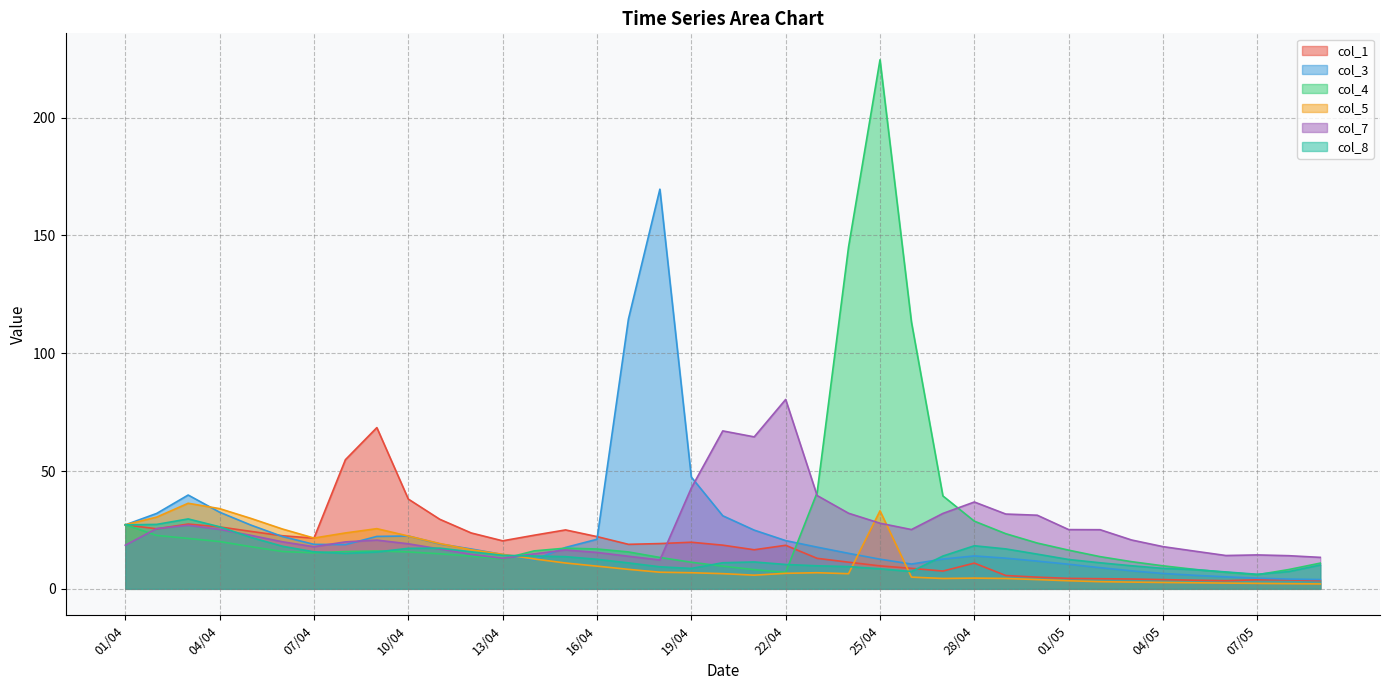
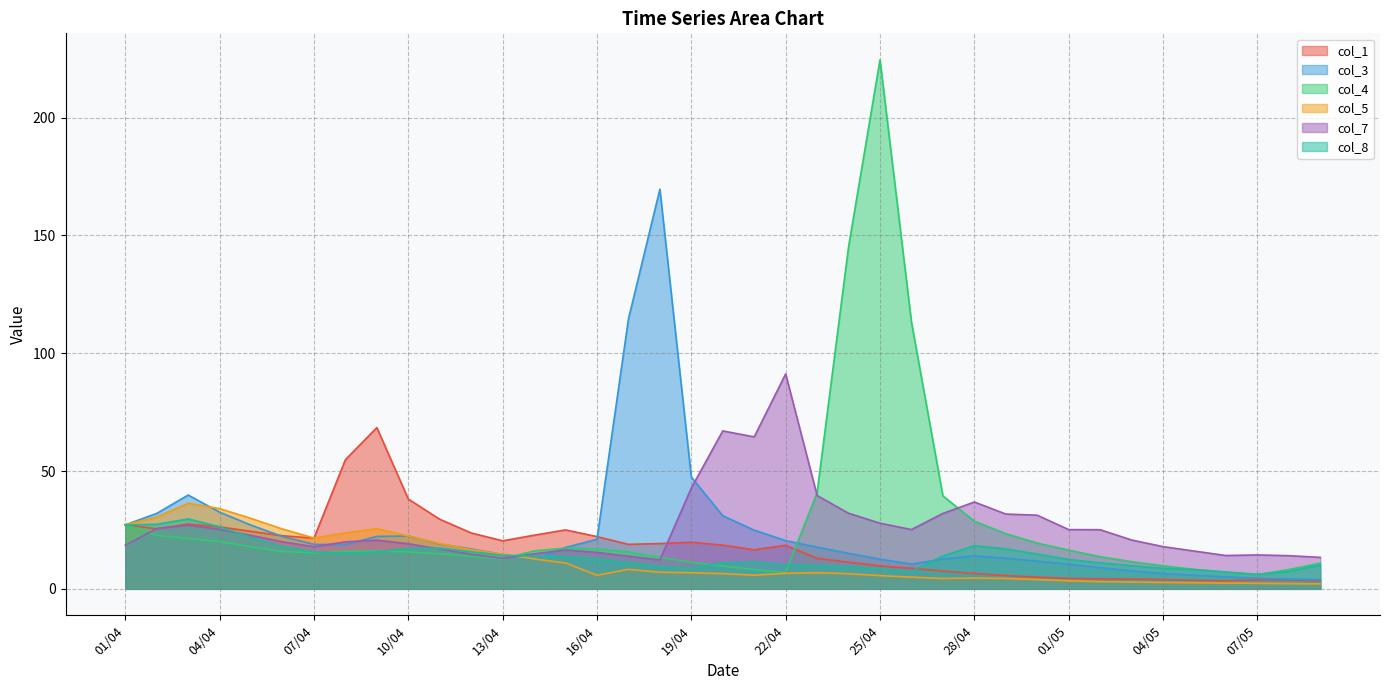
col_5, 16/04: 10 -> 6
col_7, 22/04: 80 -> 91
col_5, 25/04: 33 -> 6
col_1, 28/04: 11 -> 7
